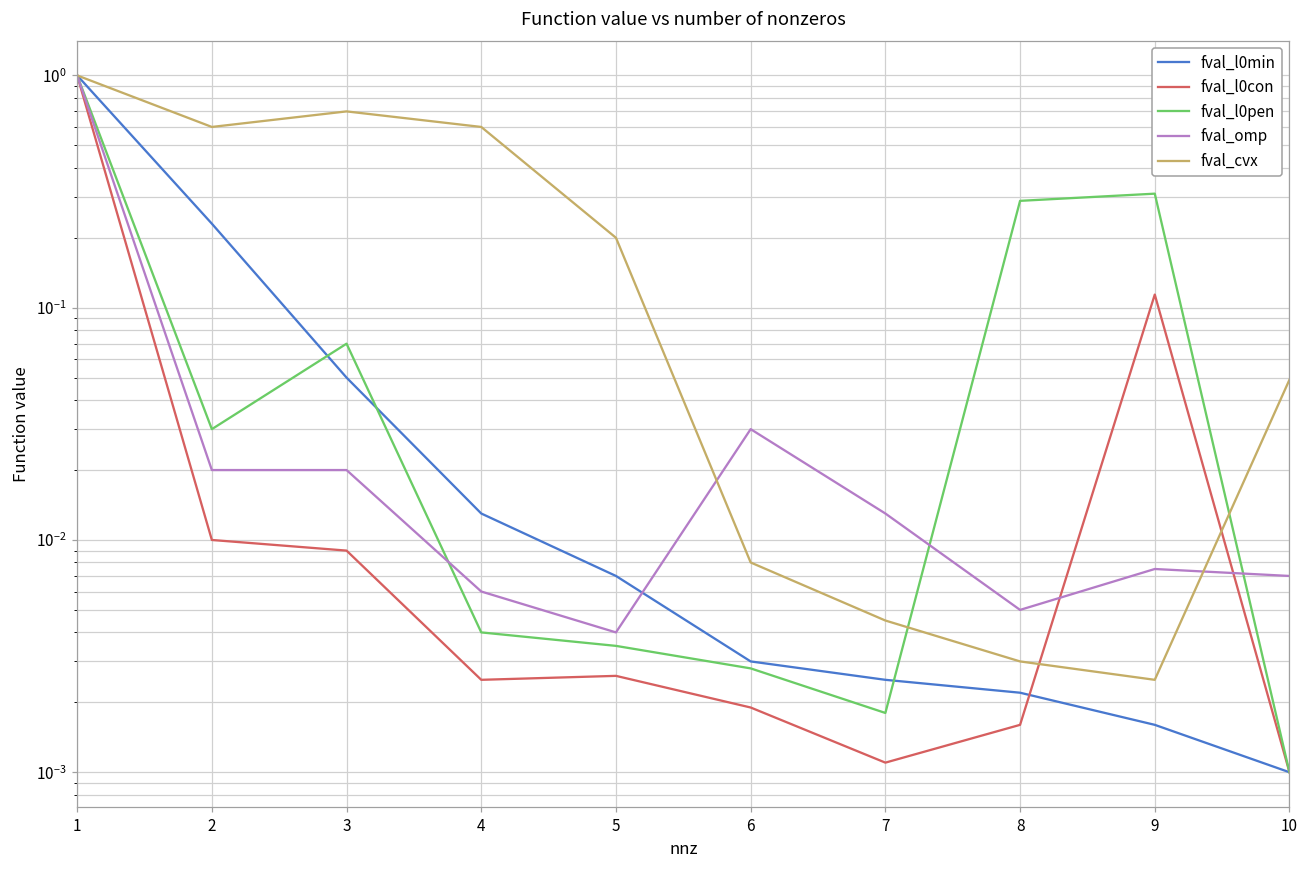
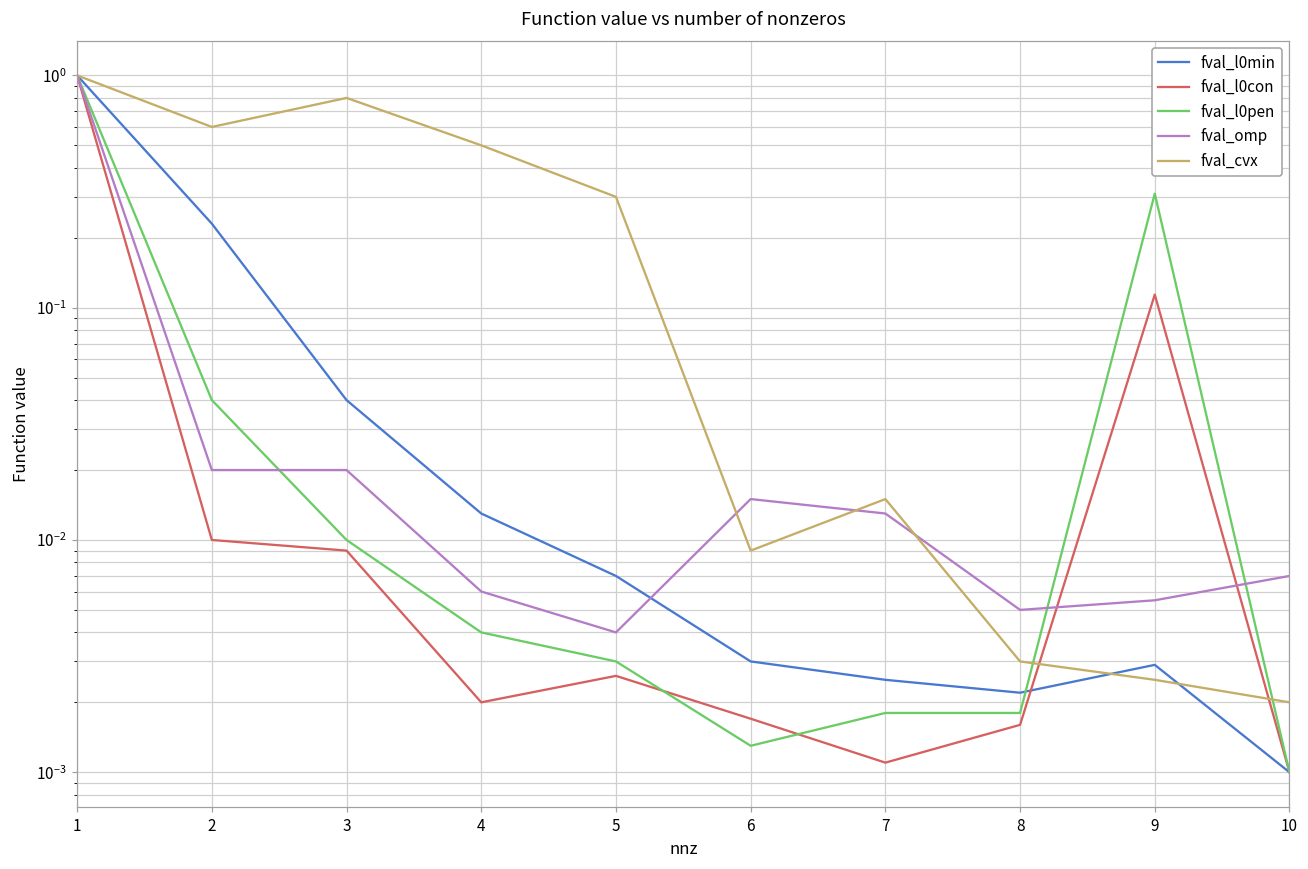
fval_l0pen, 2: 0.03 -> 0.04
fval_l0min, 3: 0.05 -> 0.04
fval_l0pen, 3: 0.07 -> 0.01
fval_cvx, 3: 0.7 -> 0.8
fval_l0con, 4: 0.0025 -> 0.0020
fval_cvx, 4: 0.6 -> 0.5
fval_l0pen, 5: 0.0035 -> 0.0030
fval_cvx, 5: 0.2 -> 0.3
fval_l0con, 6: 0.0019 -> 0.0017
fval_l0pen, 6: 0.0028 -> 0.0013
fval_omp, 6: 0.030 -> 0.015
fval_cvx, 6: 0.008 -> 0.009
fval_cvx, 7: 0.0045 -> 0.015
fval_l0pen, 8: 0.29 -> 0.0018
fval_l0min, 9: 0.0016 -> 0.0029
fval_omp, 9: 0.0075 -> 0.0055
fval_cvx, 10: 0.049 -> 0.002
